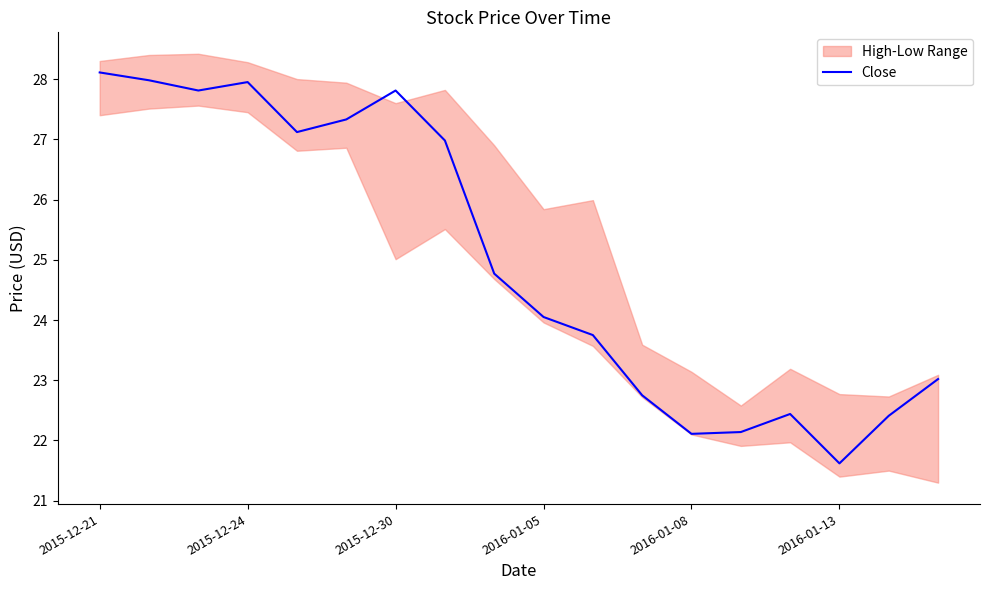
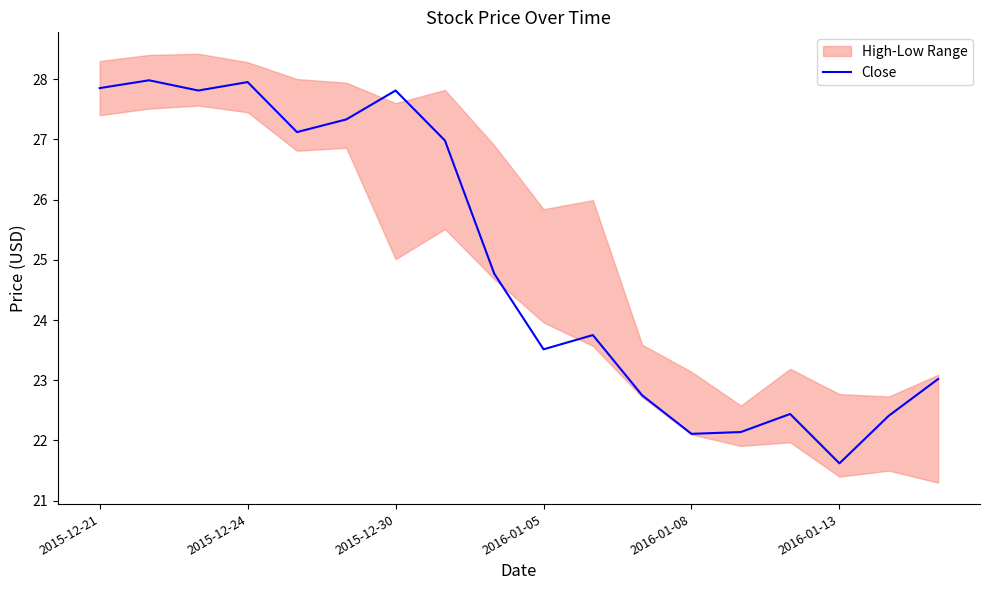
Close, 2015-12-21: 28.1 -> 27.9
Close, 2016-01-05: 24.0 -> 23.5
